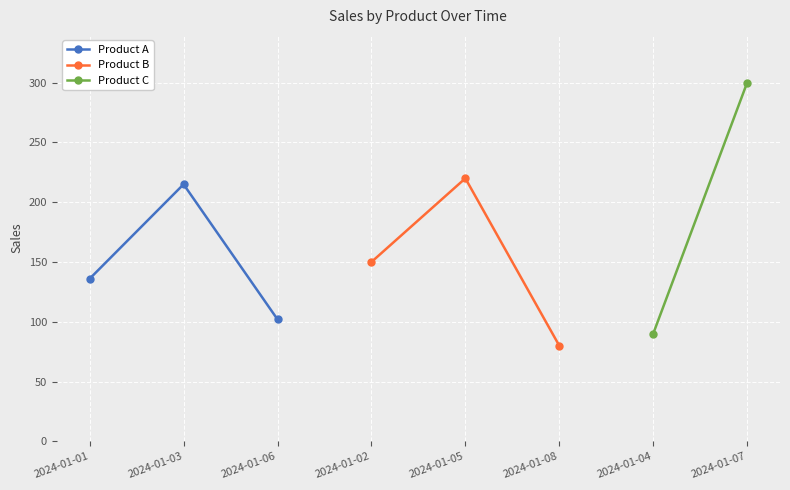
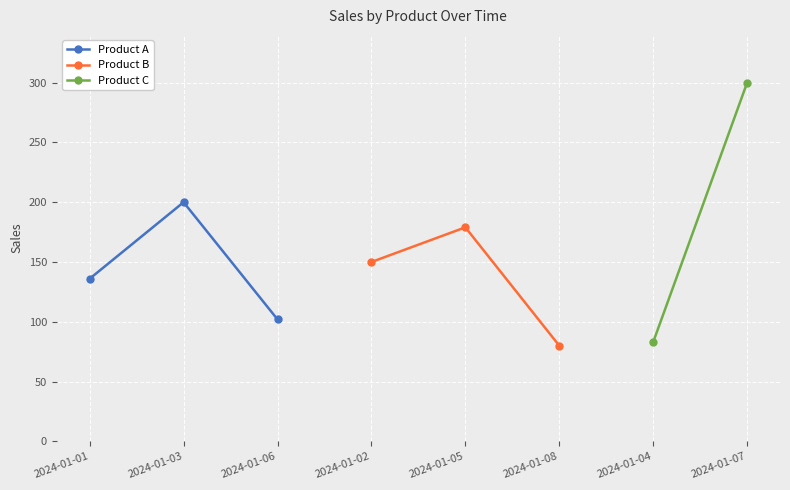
Product A, 2024-01-03: 215 -> 200
Product B, 2024-01-05: 220 -> 179
Product C, 2024-01-04: 90 -> 83
